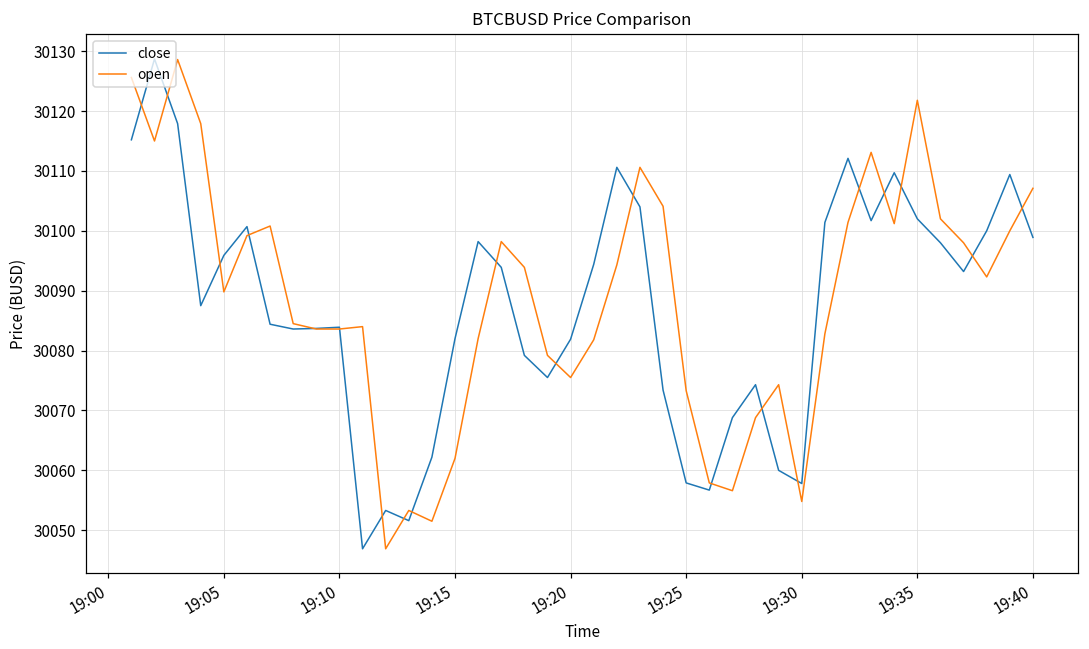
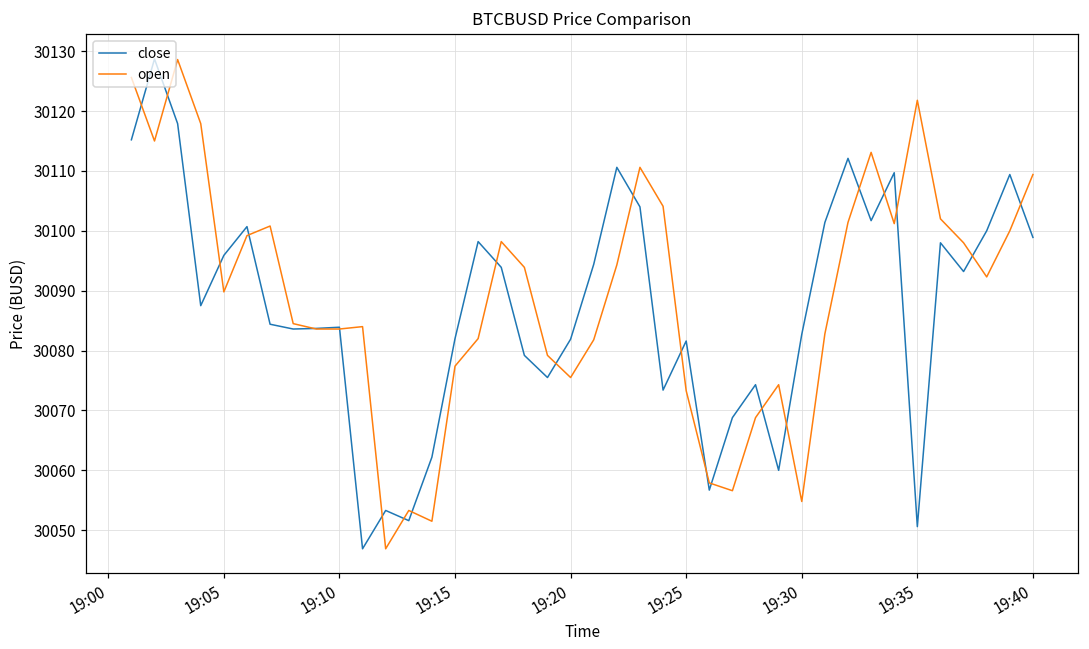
open, 19:15: 30062 -> 30077
close, 19:25: 30058 -> 30082
close, 19:30: 30058 -> 30083
close, 19:35: 30102 -> 30051
open, 19:40: 30107 -> 30109
